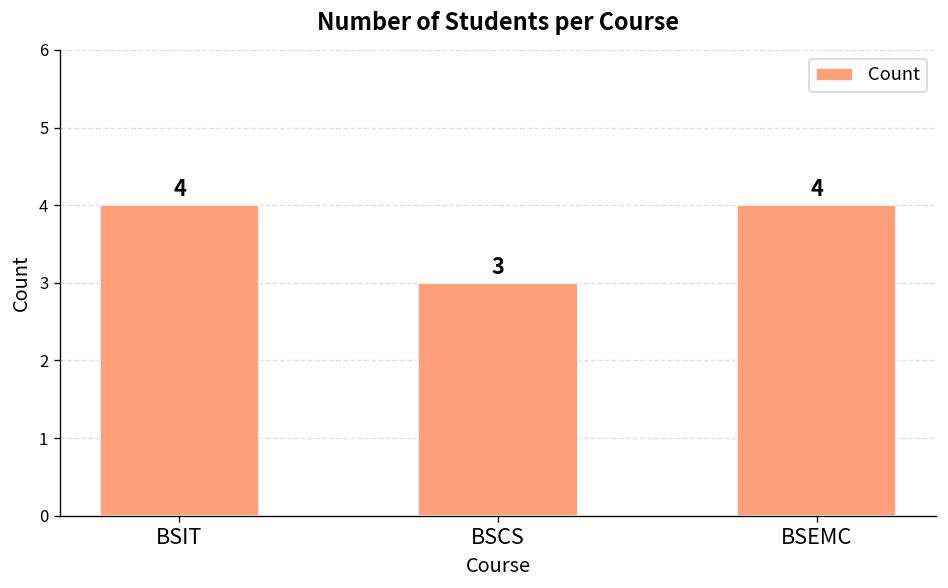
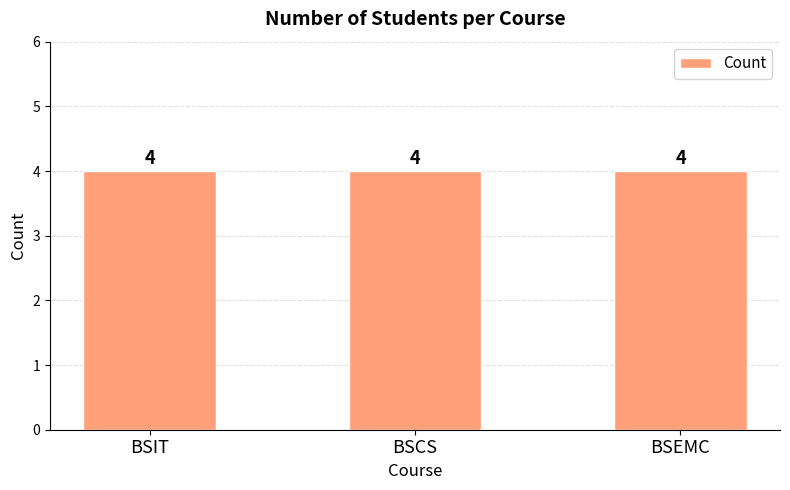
BSCS: 3 -> 4
